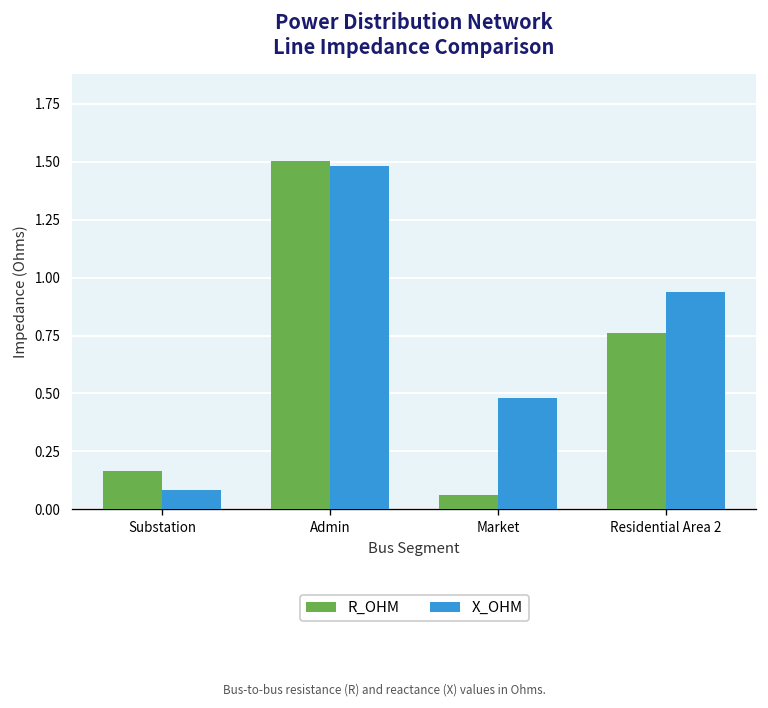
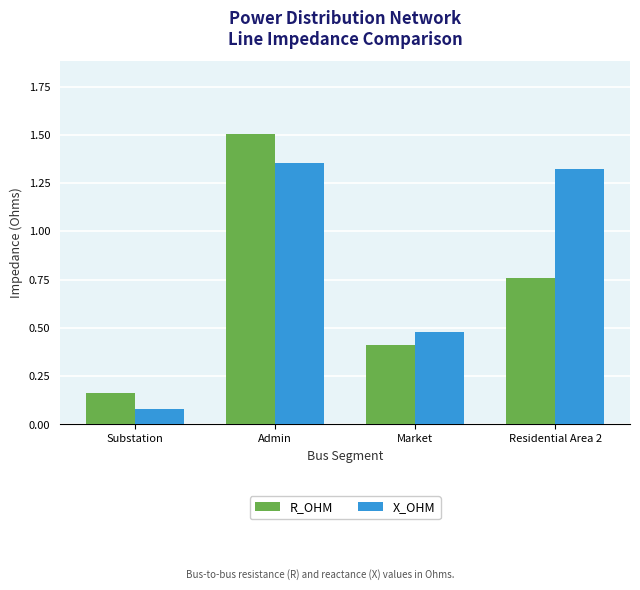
X_OHM, Admin: 1.48 -> 1.36
R_OHM, Market: 0.06 -> 0.41
X_OHM, Residential Area 2: 0.94 -> 1.32
